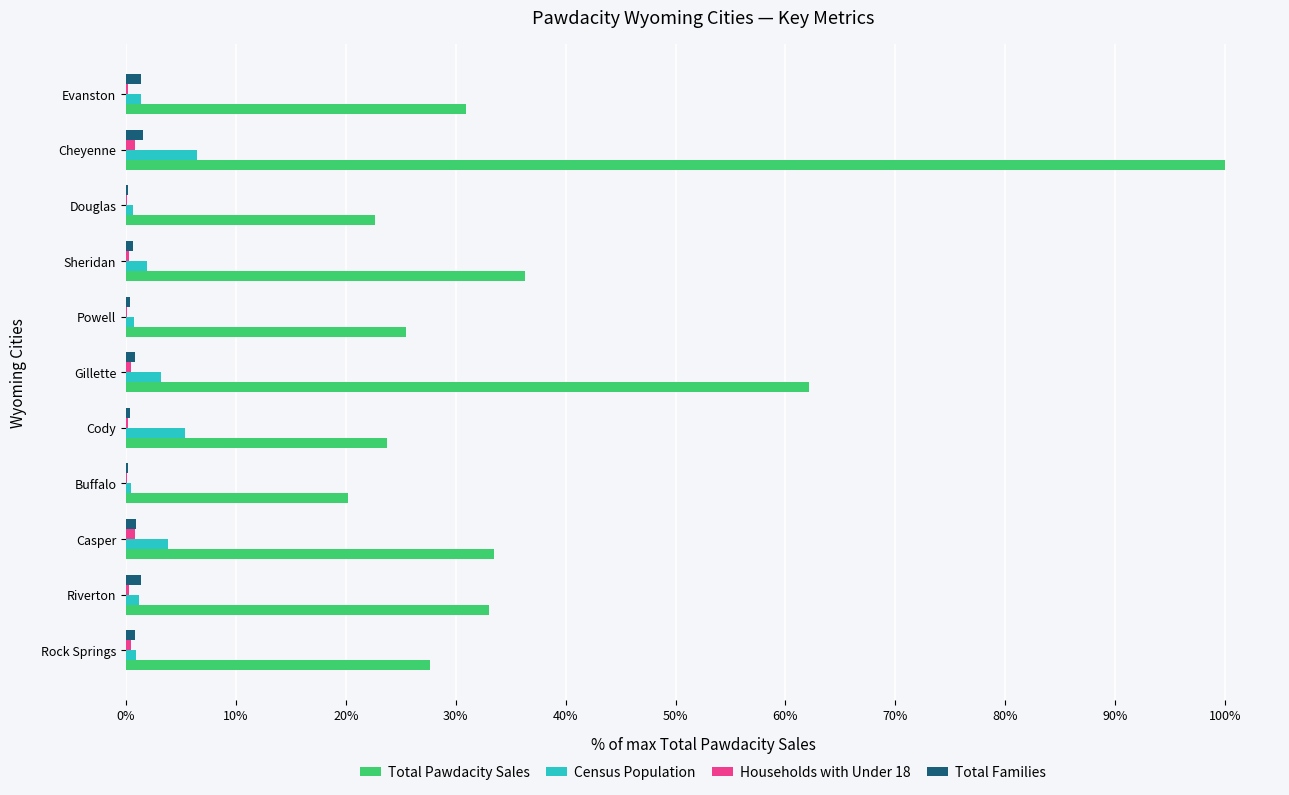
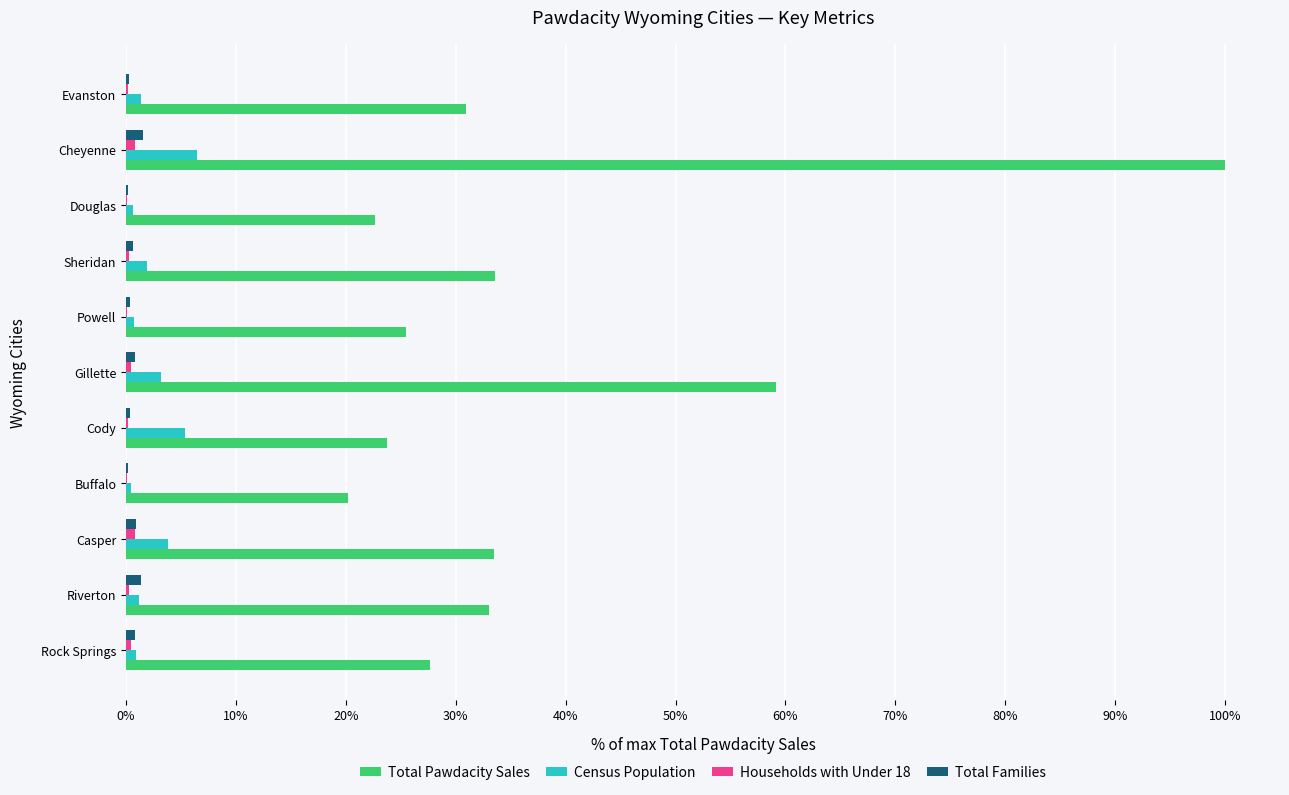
Total Families, Evanston: 1.4% -> 0.3%
Total Pawdacity Sales, Sheridan: 36.3% -> 33.6%
Total Pawdacity Sales, Gillette: 62.1% -> 59.2%
